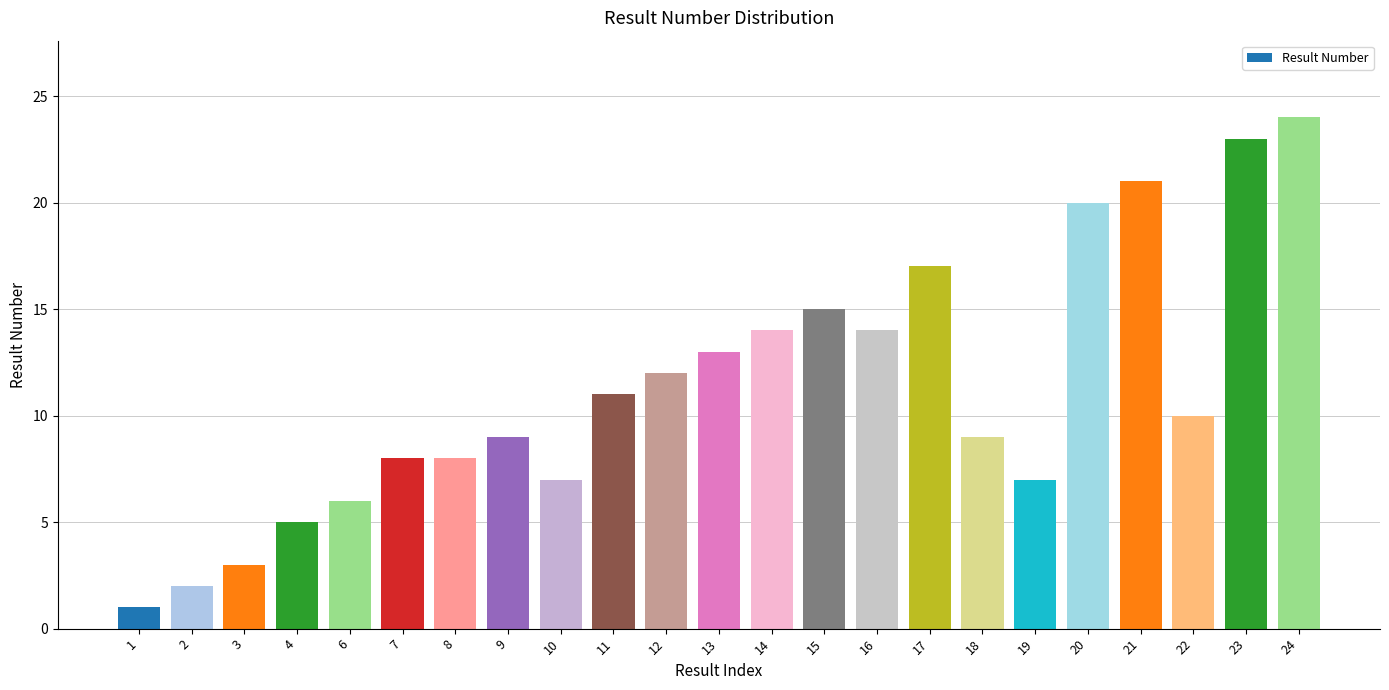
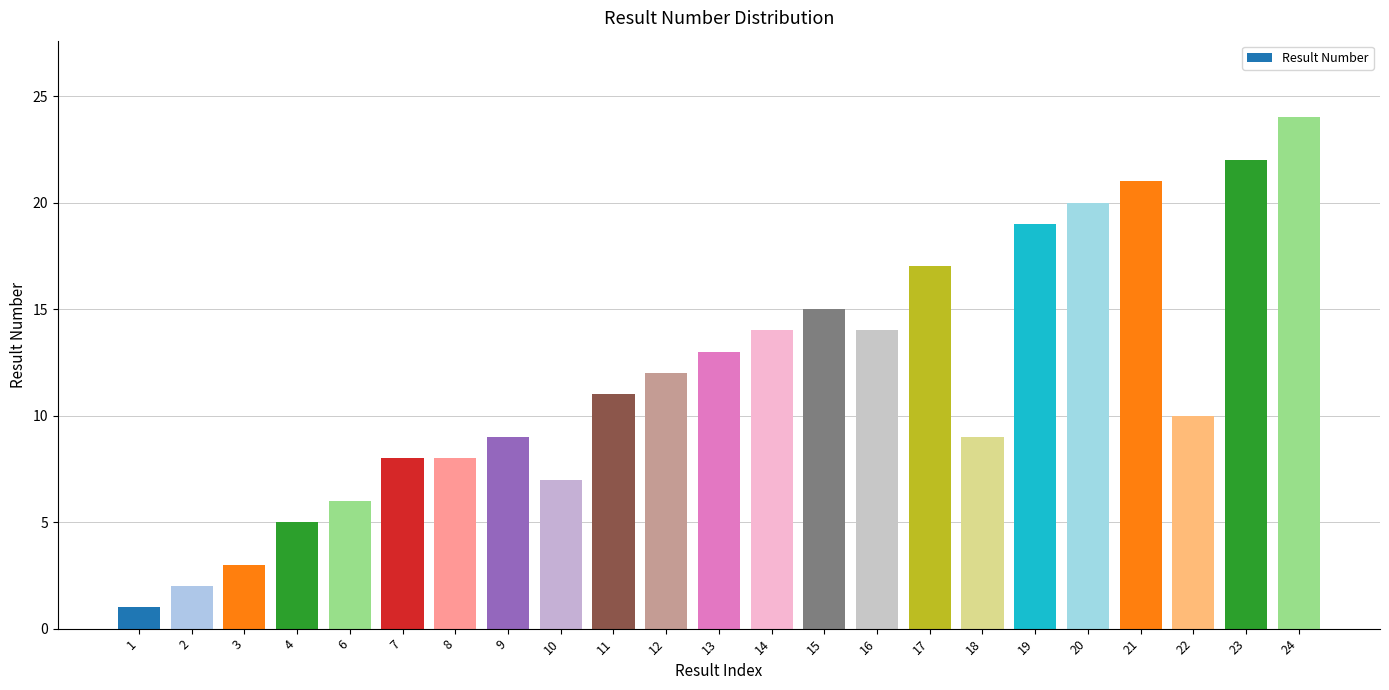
19: 7 -> 19
23: 23 -> 22
